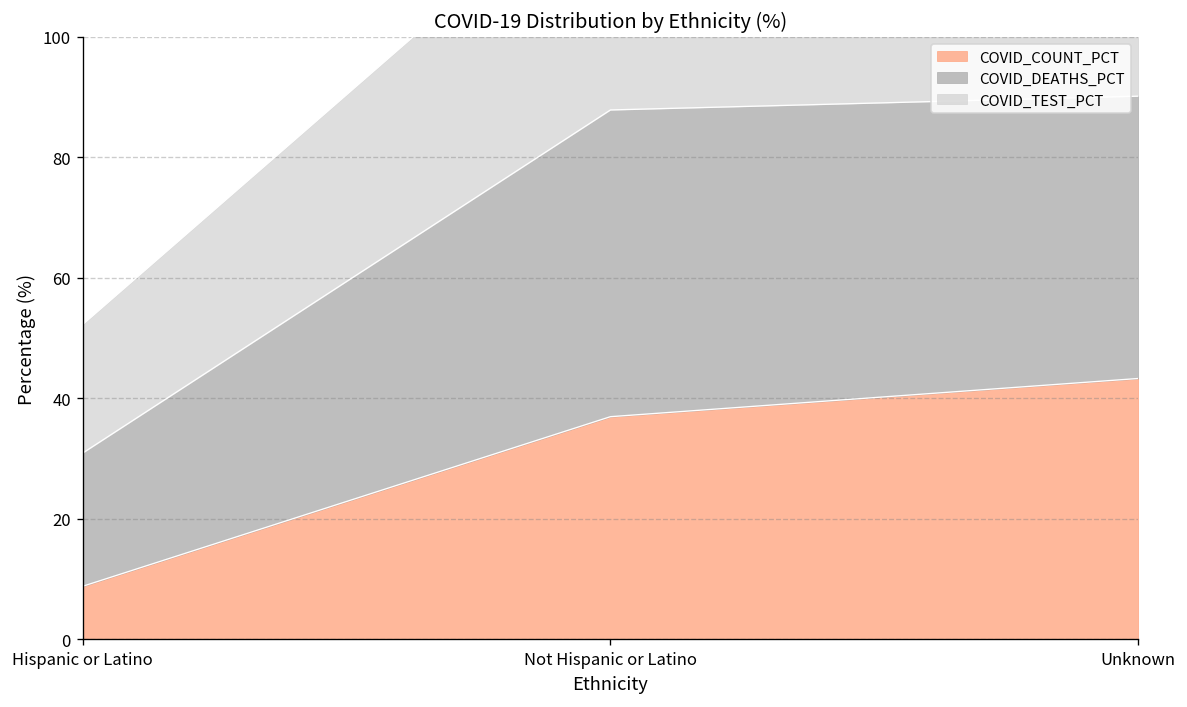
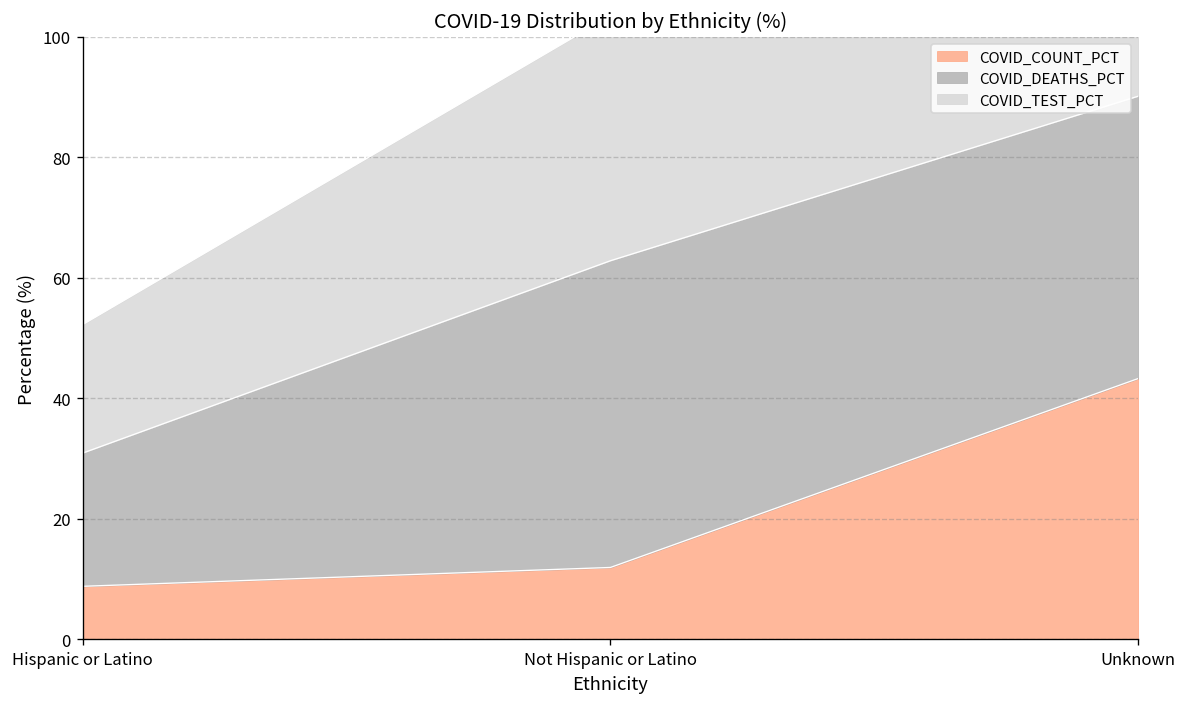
COVID_COUNT_PCT, Not Hispanic or Latino: 37 -> 12
